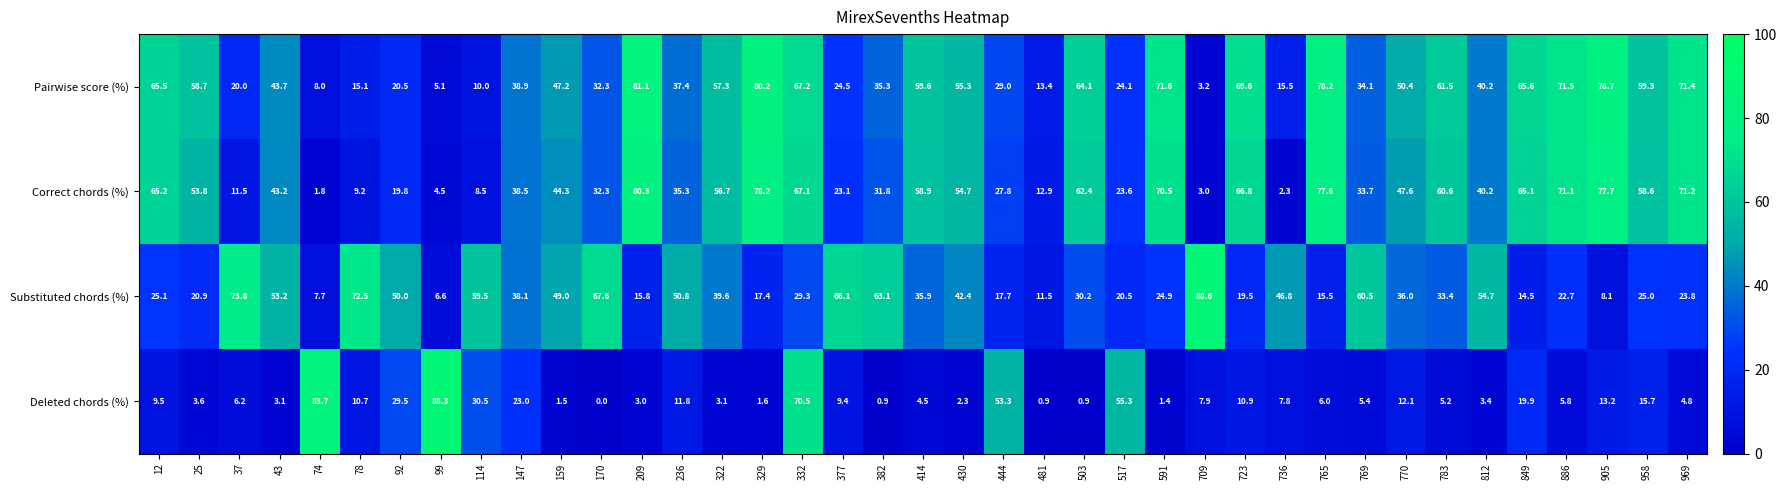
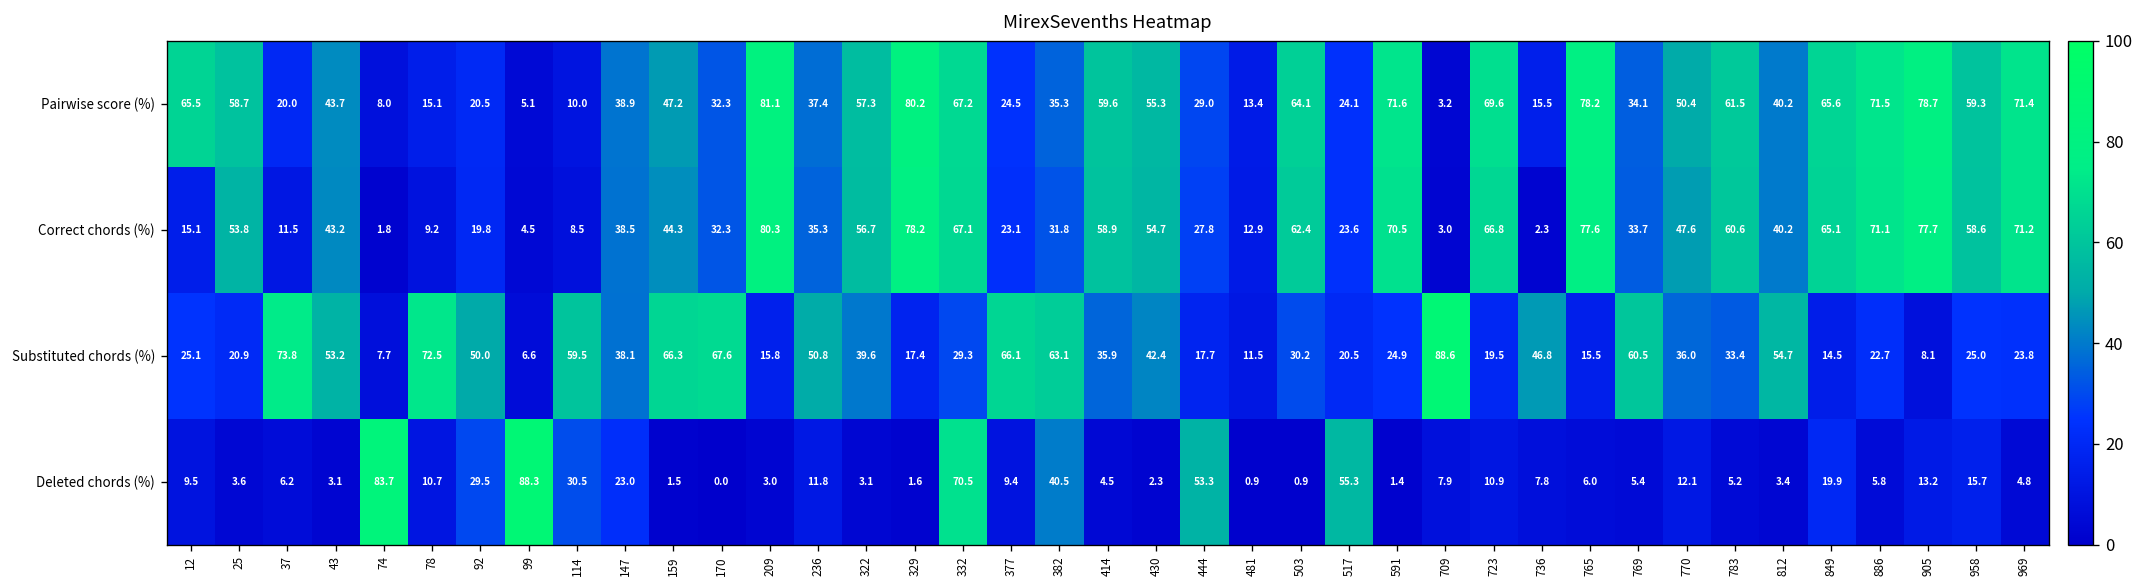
Correct chords (%), 12: 65.2 -> 15.1
Substituted chords (%), 159: 49.0 -> 66.3
Deleted chords (%), 382: 0.9 -> 40.5
